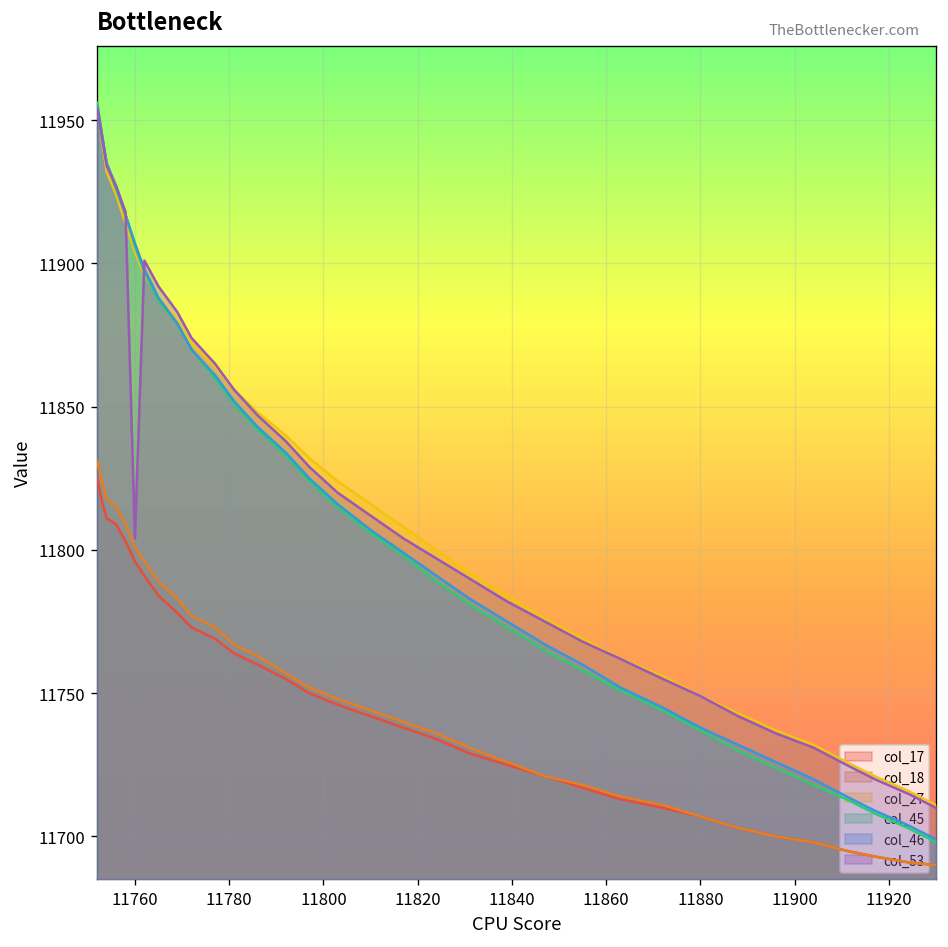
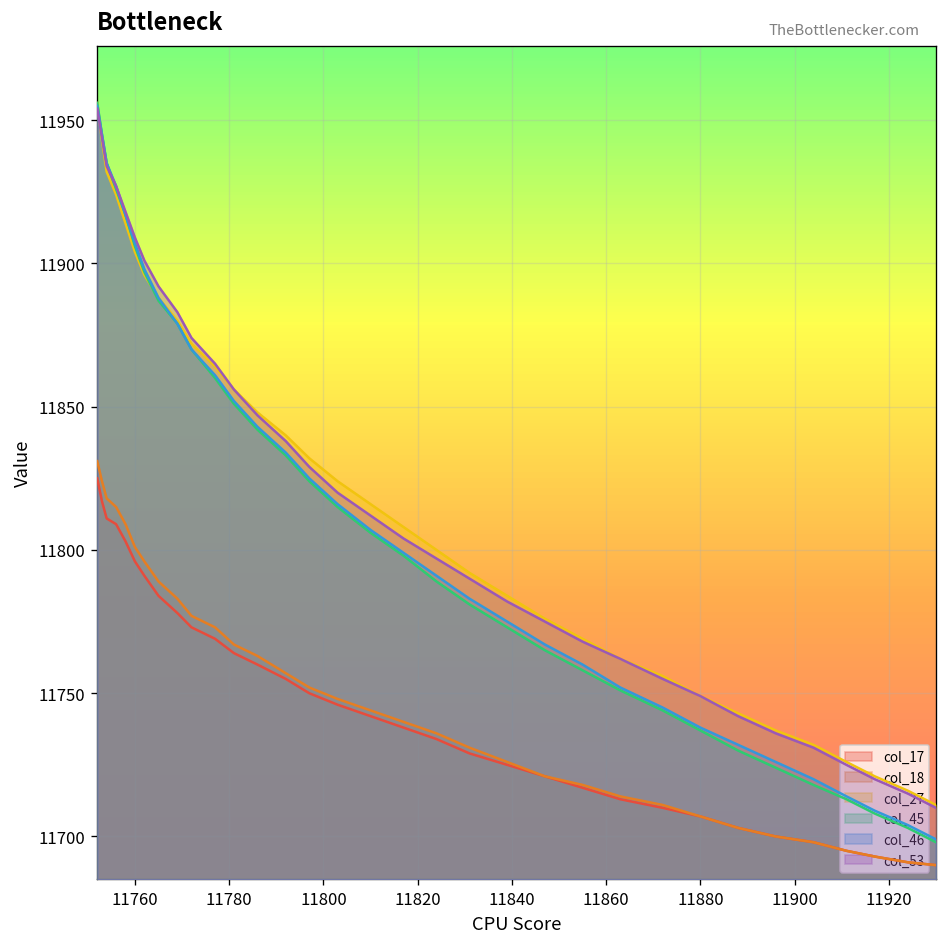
col_53, 11760: 11804 -> 11909
